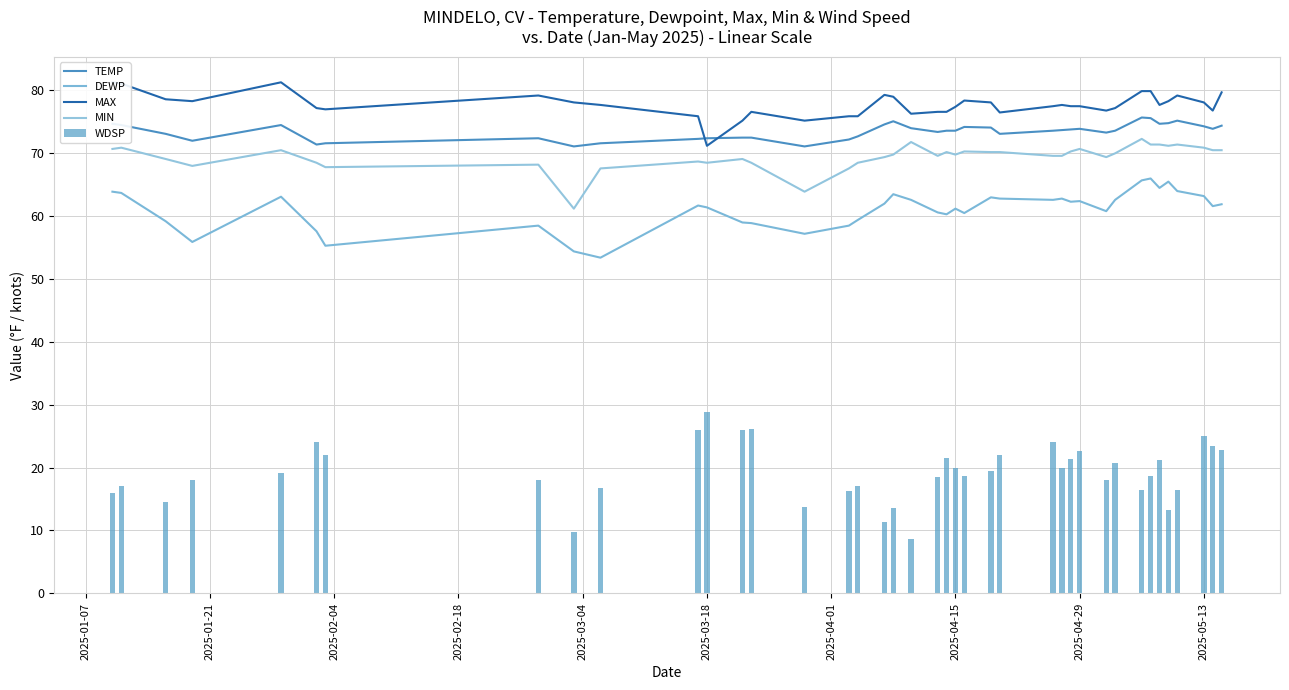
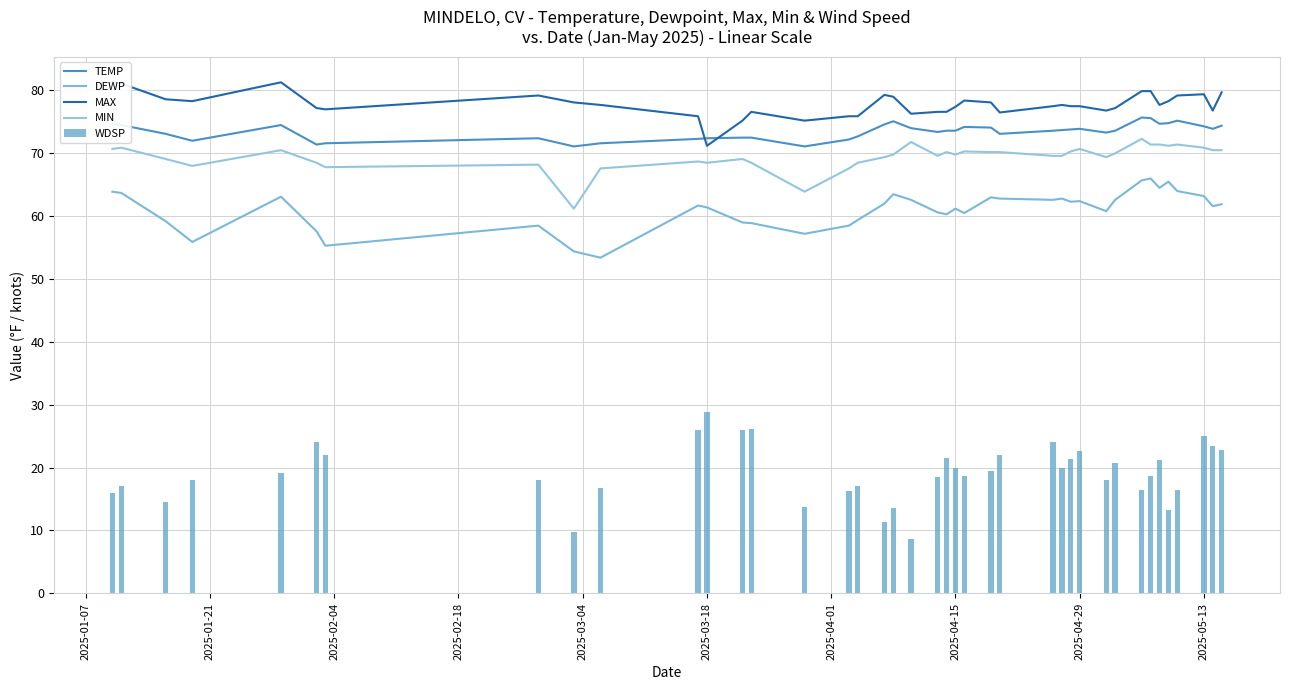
MAX, 2025-05-13: 78 -> 79
